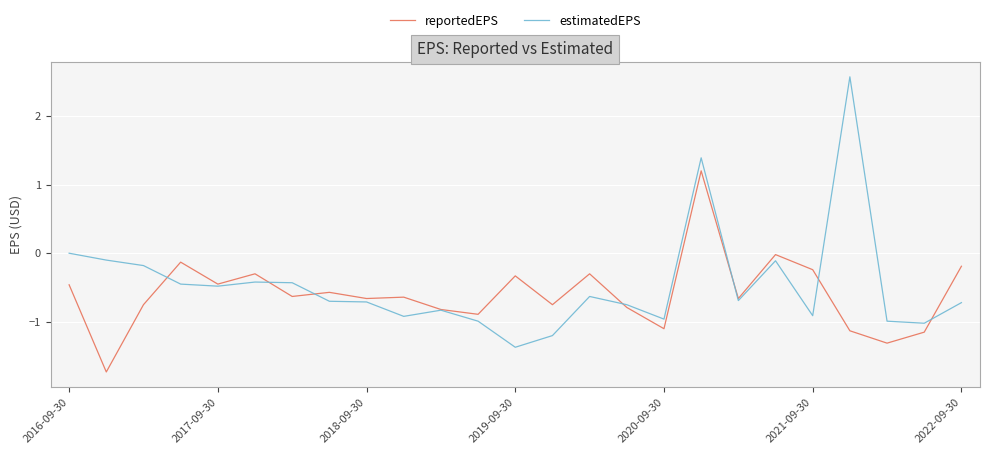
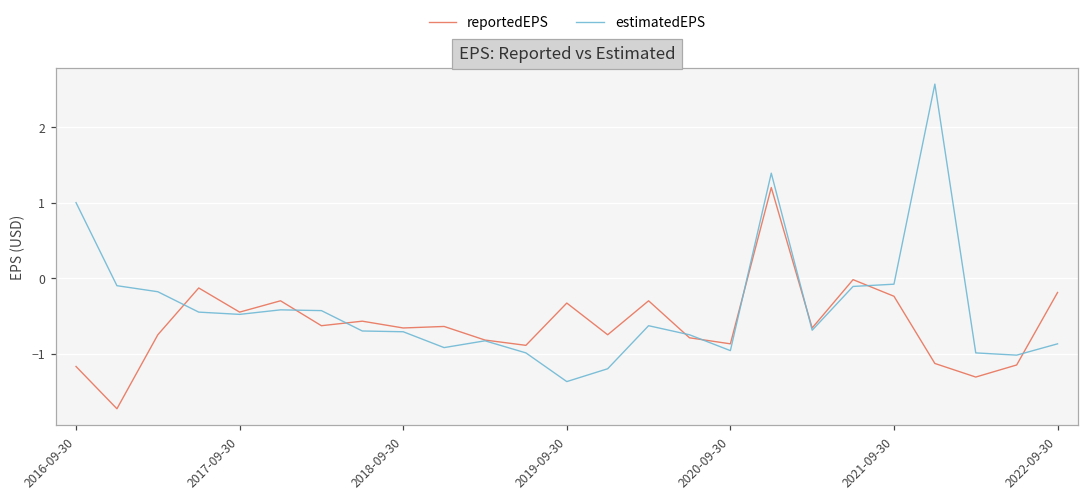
reportedEPS, 2016-09-30: -0.5 -> -1.2
estimatedEPS, 2016-09-30: 0 -> 1
reportedEPS, 2020-09-30: -1.1 -> -0.9
estimatedEPS, 2021-09-30: -0.9 -> -0.1
estimatedEPS, 2022-09-30: -0.7 -> -0.9
